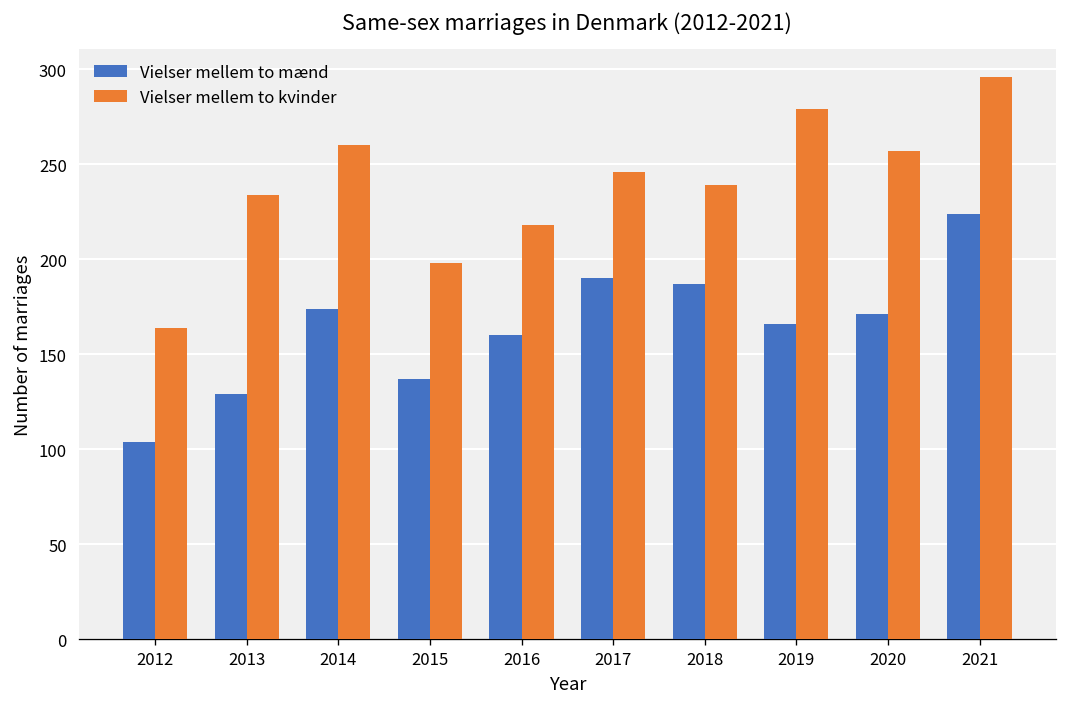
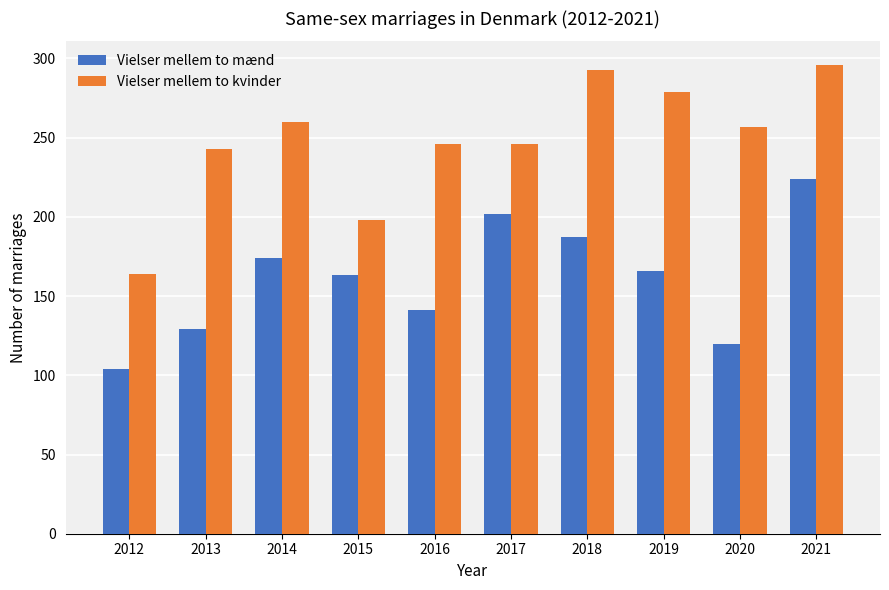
Vielser mellem to kvinder, 2013: 234 -> 243
Vielser mellem to mænd, 2015: 137 -> 163
Vielser mellem to mænd, 2016: 160 -> 141
Vielser mellem to kvinder, 2016: 218 -> 246
Vielser mellem to mænd, 2017: 190 -> 202
Vielser mellem to kvinder, 2018: 239 -> 293
Vielser mellem to mænd, 2020: 171 -> 120
